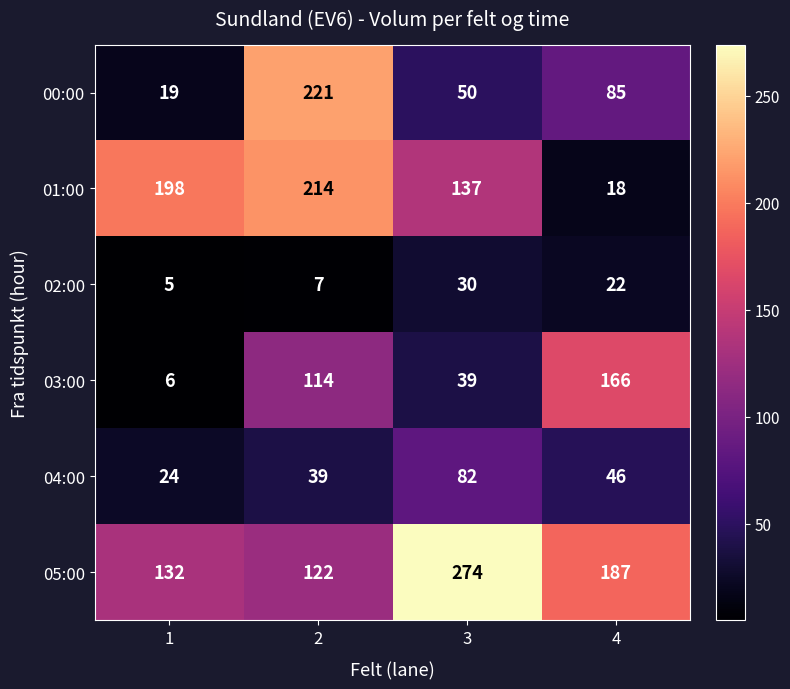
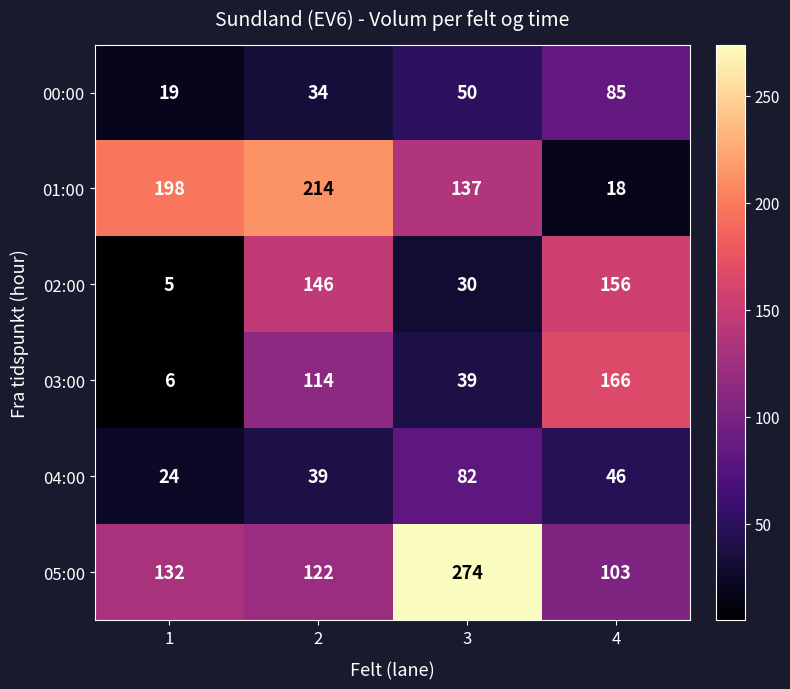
00:00, 2: 221 -> 34
02:00, 2: 7 -> 146
02:00, 4: 22 -> 156
05:00, 4: 187 -> 103
